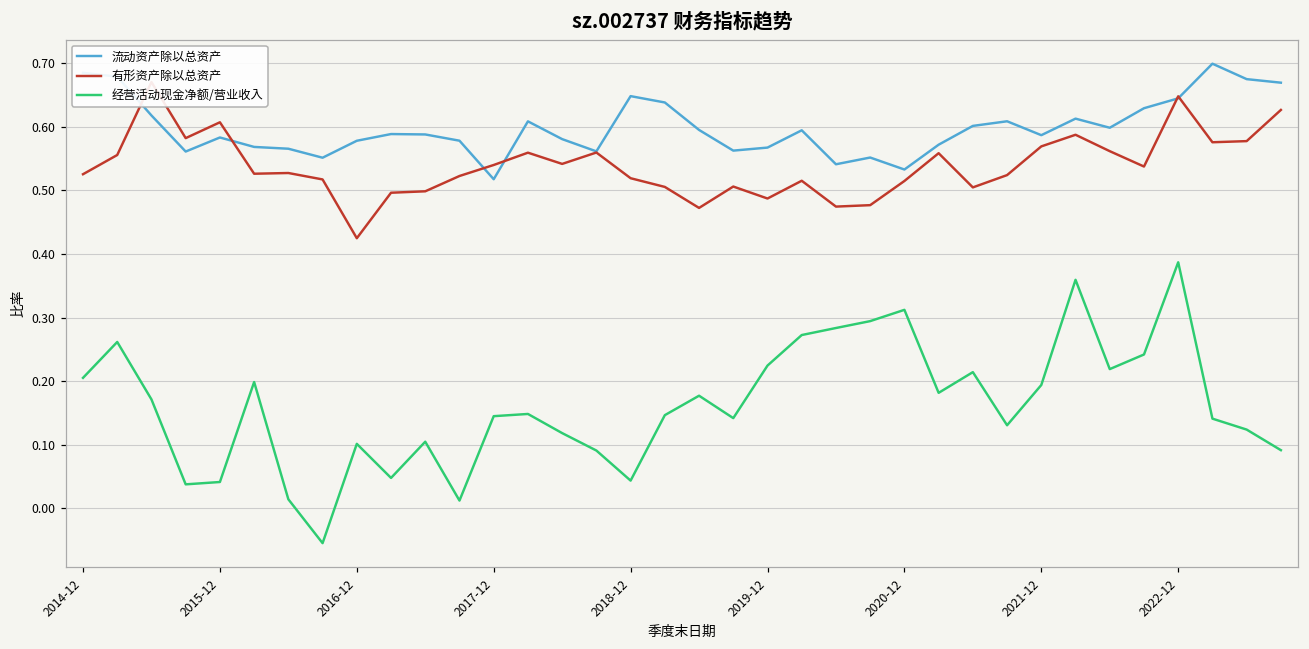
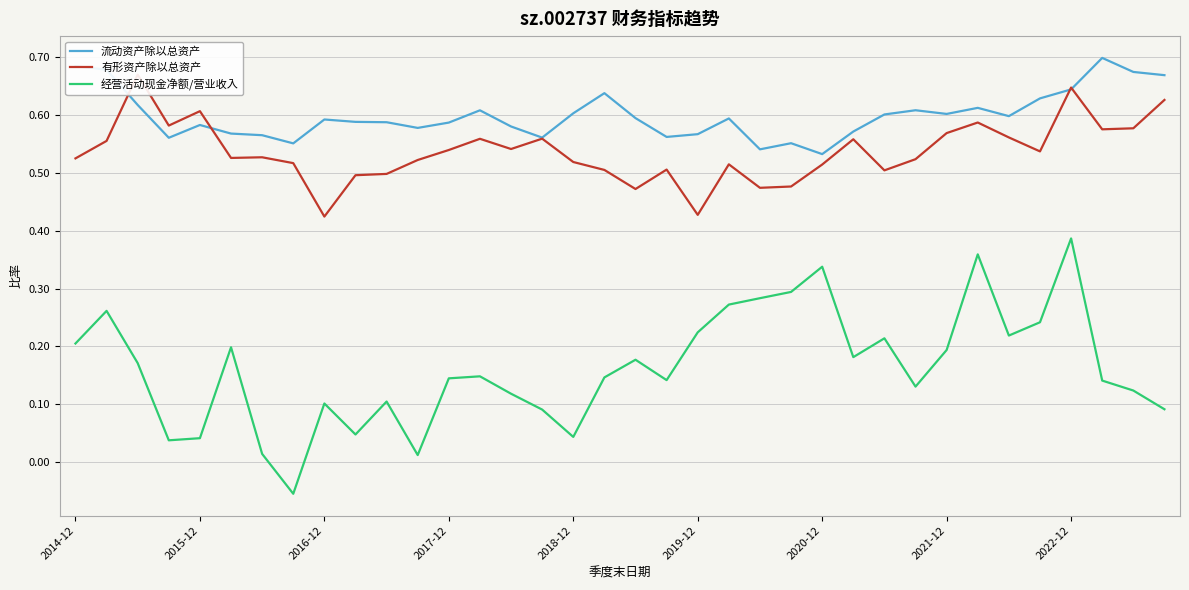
流动资产除以总资产, 2016-12: 0.58 -> 0.59
流动资产除以总资产, 2017-12: 0.52 -> 0.59
流动资产除以总资产, 2018-12: 0.65 -> 0.60
有形资产除以总资产, 2019-12: 0.49 -> 0.43
经营活动现金净额/营业收入, 2020-12: 0.31 -> 0.34
流动资产除以总资产, 2021-12: 0.59 -> 0.60
